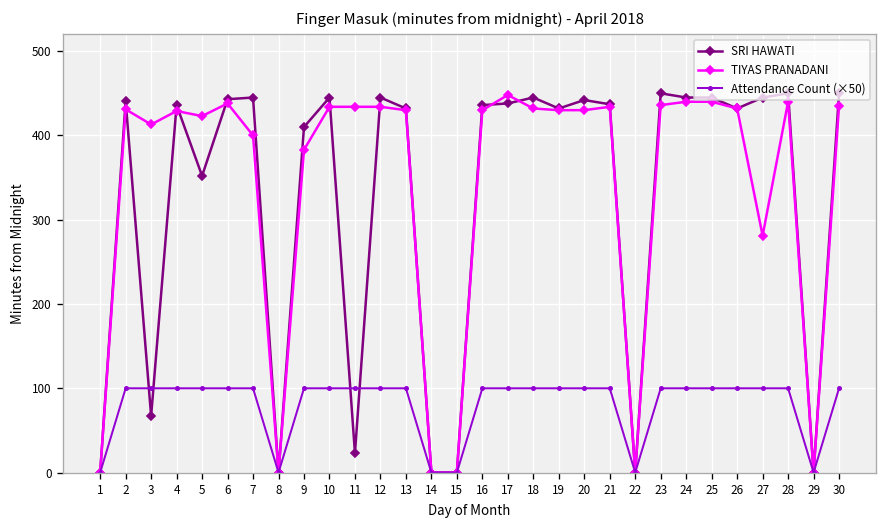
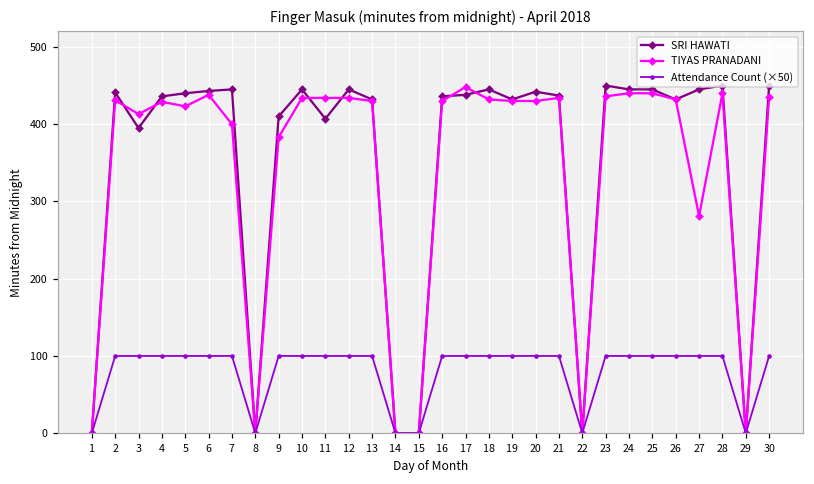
SRI HAWATI, 3: 70 -> 400
SRI HAWATI, 5: 350 -> 440
SRI HAWATI, 11: 20 -> 410
